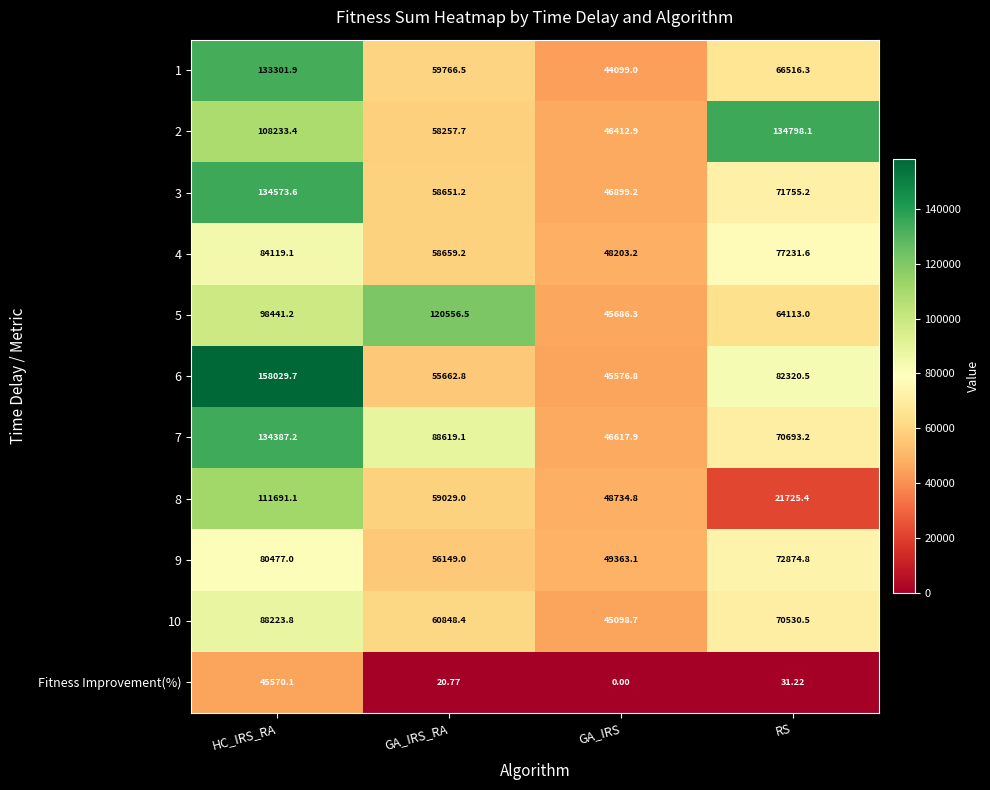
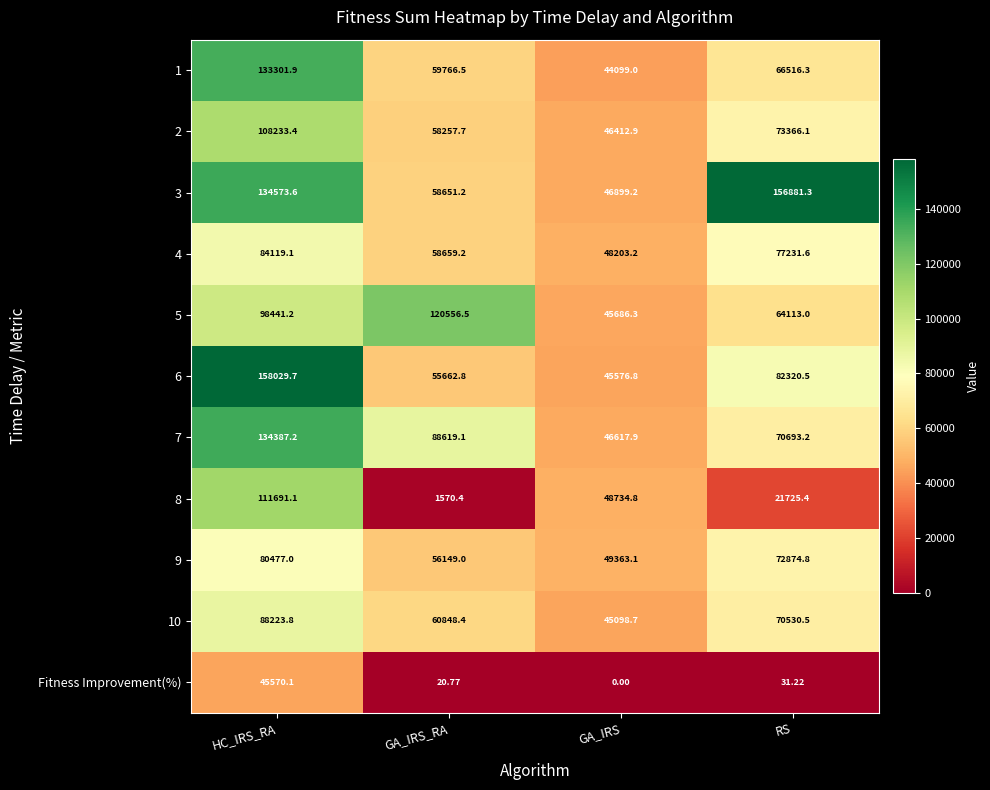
2, RS: 134798.1 -> 73366.1
3, RS: 71755.2 -> 156881.3
8, GA_IRS_RA: 59029.0 -> 1570.4
